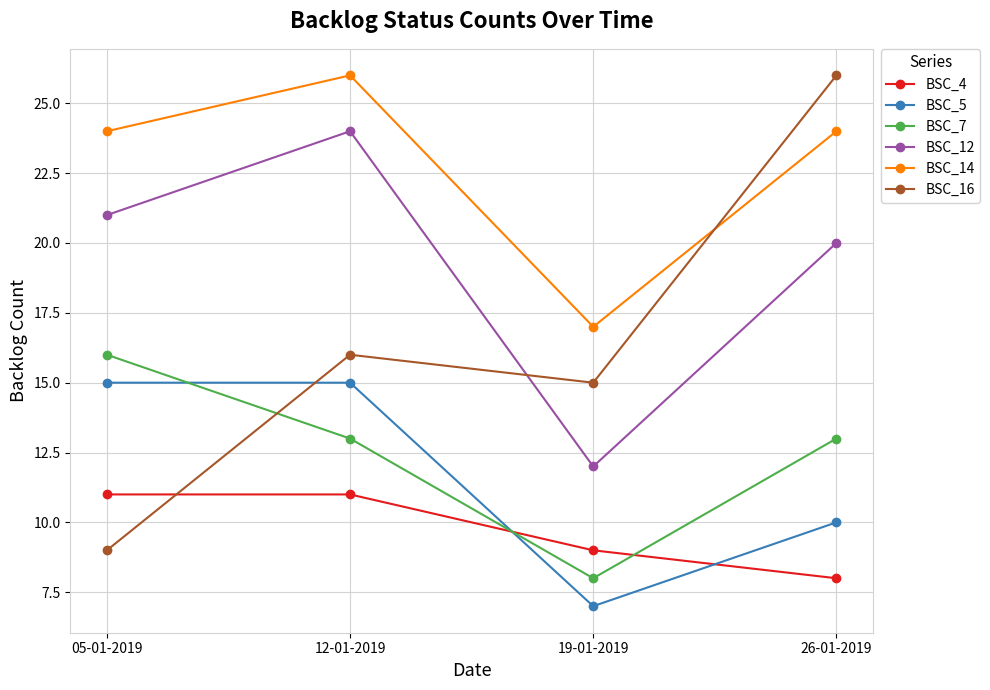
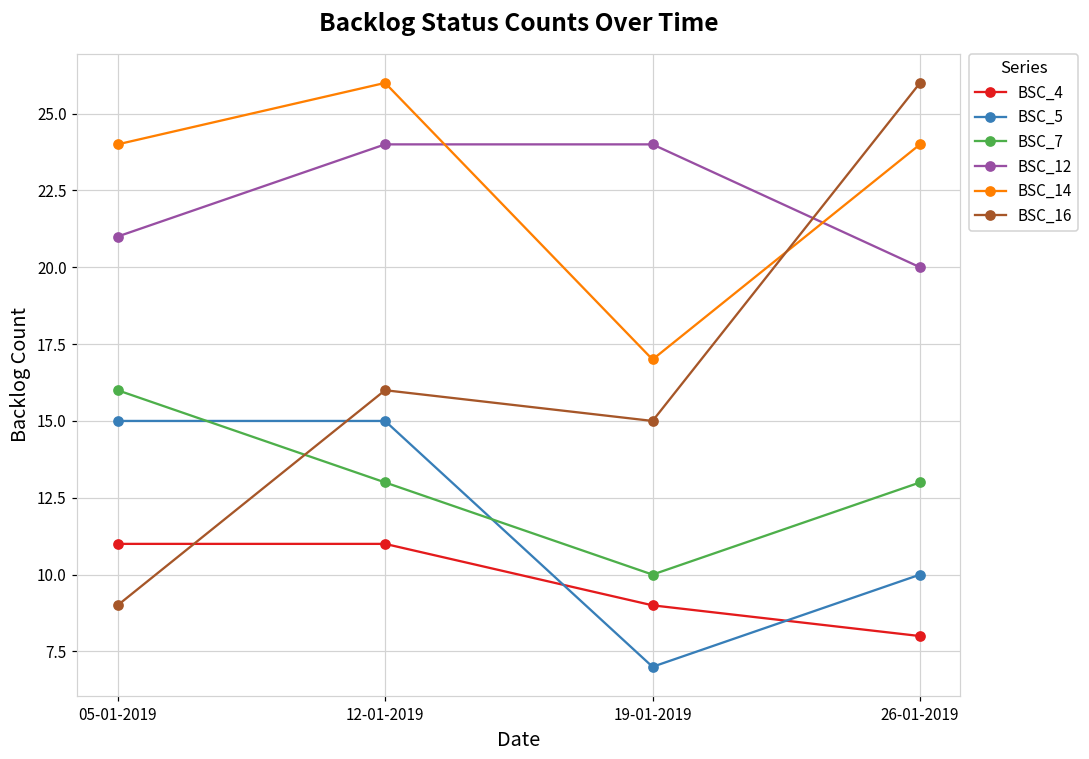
BSC_7, 19-01-2019: 8 -> 10
BSC_12, 19-01-2019: 12 -> 24
